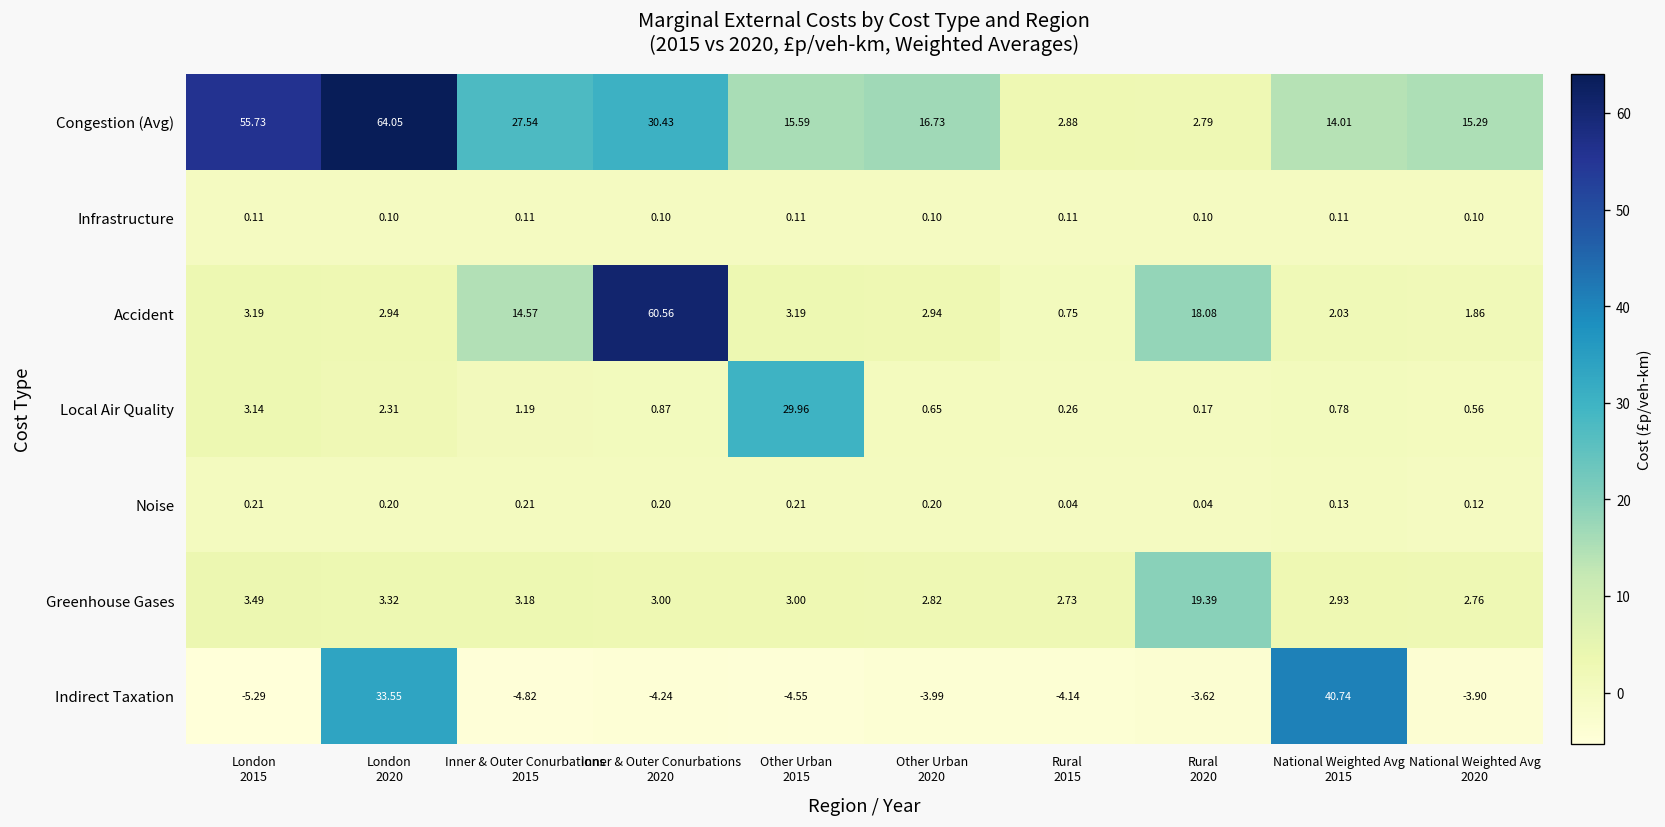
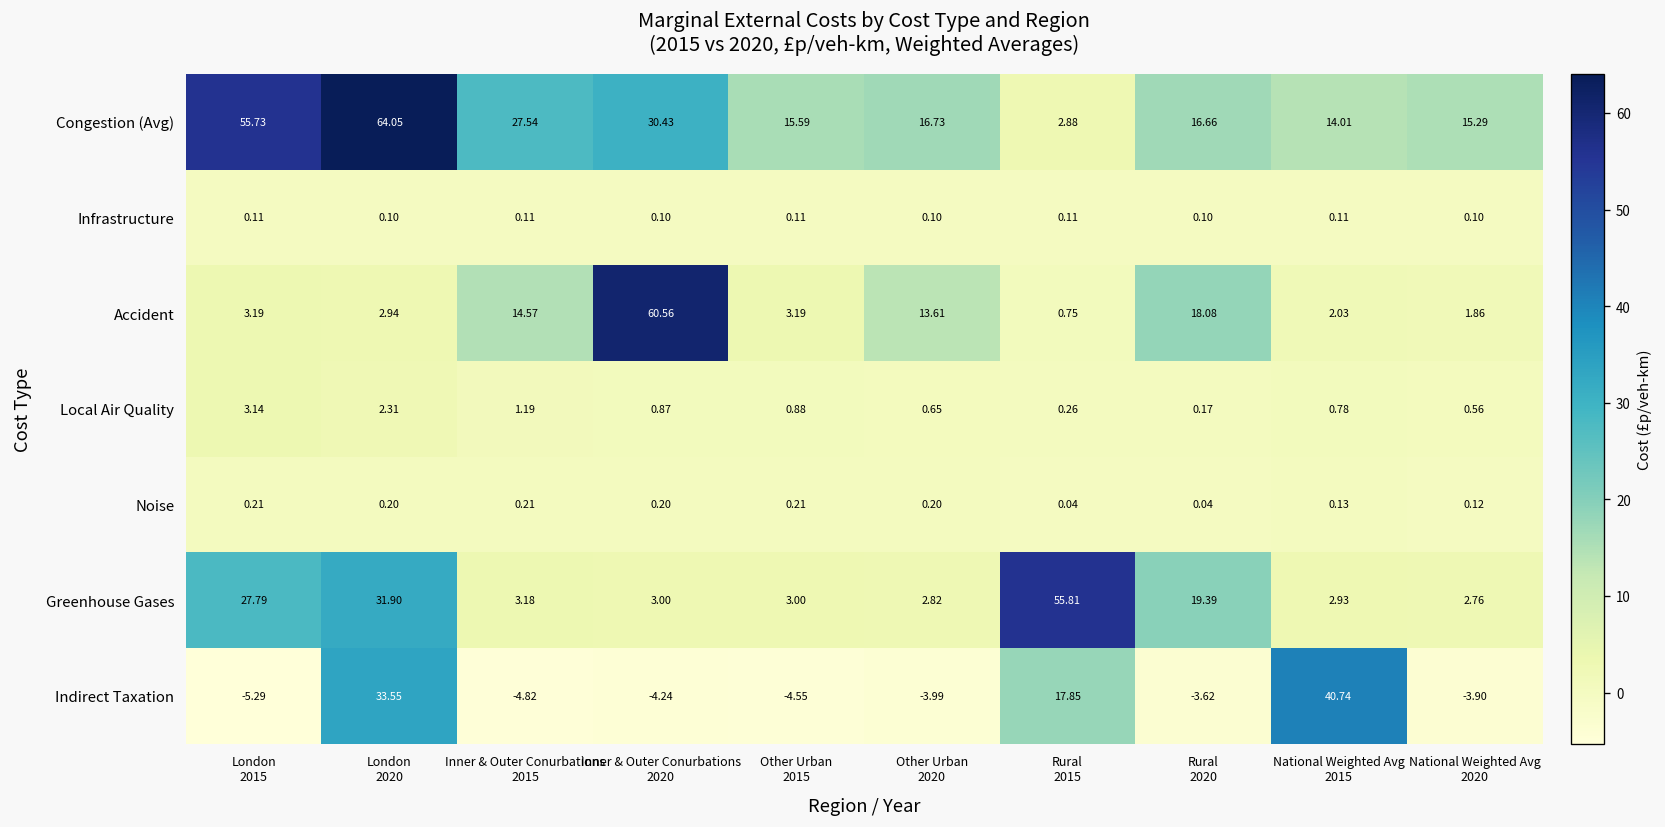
Congestion (Avg), Rural 2020: 2.79 -> 16.66
Accident, Other Urban 2020: 2.94 -> 13.61
Local Air Quality, Other Urban 2015: 29.96 -> 0.88
Greenhouse Gases, London 2015: 3.49 -> 27.79
Greenhouse Gases, London 2020: 3.32 -> 31.90
Greenhouse Gases, Rural 2015: 2.73 -> 55.81
Indirect Taxation, Rural 2015: -4.14 -> 17.85
